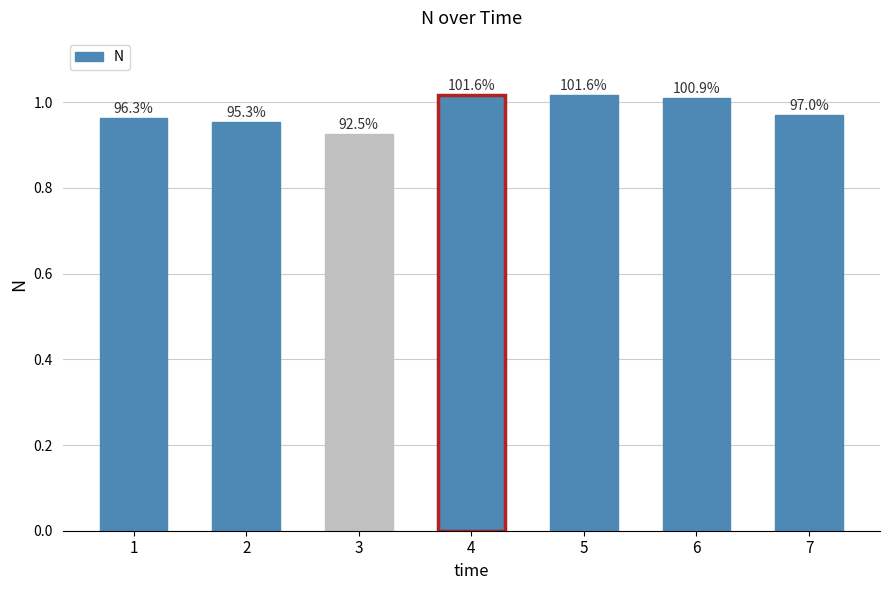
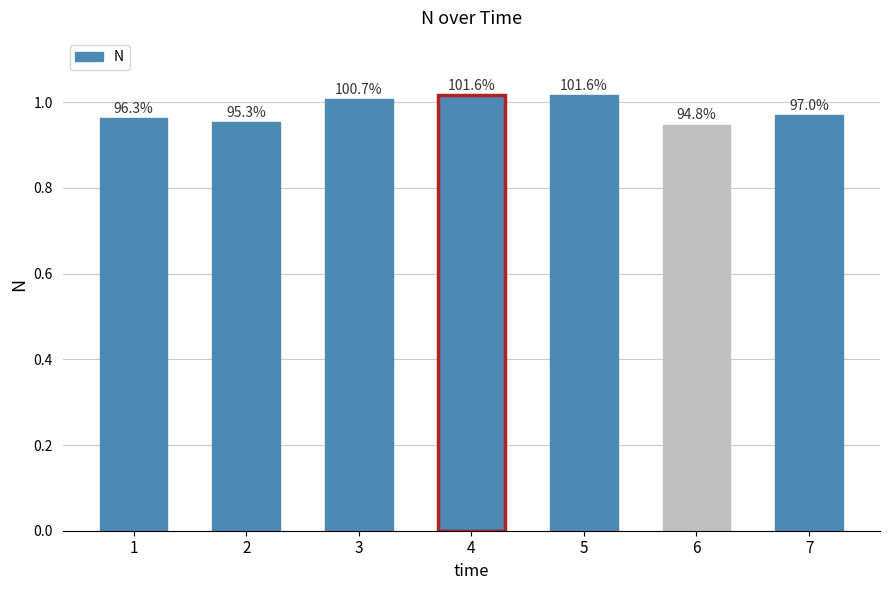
3: 92.5% -> 100.7%
6: 100.9% -> 94.8%
